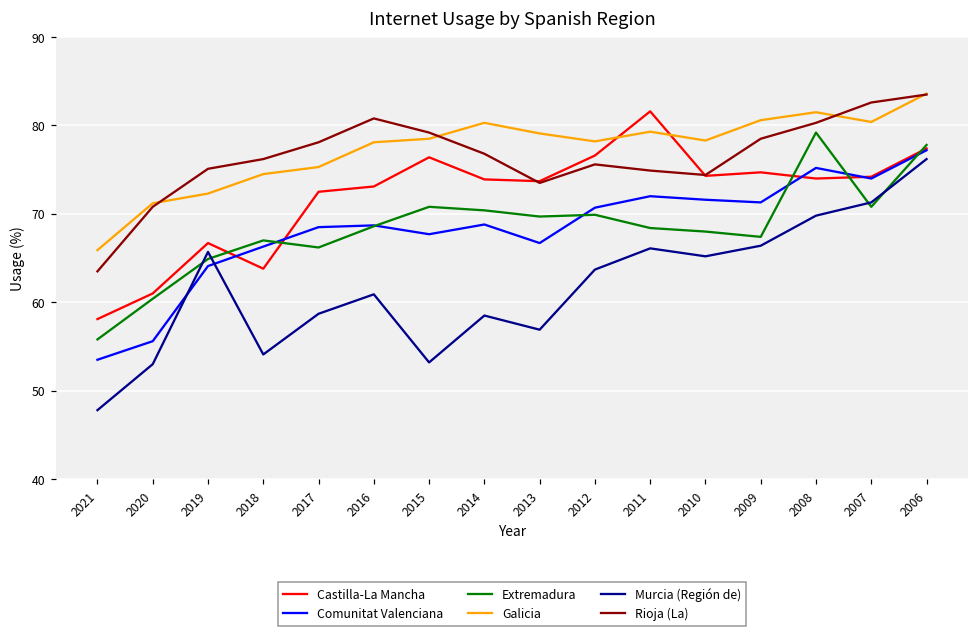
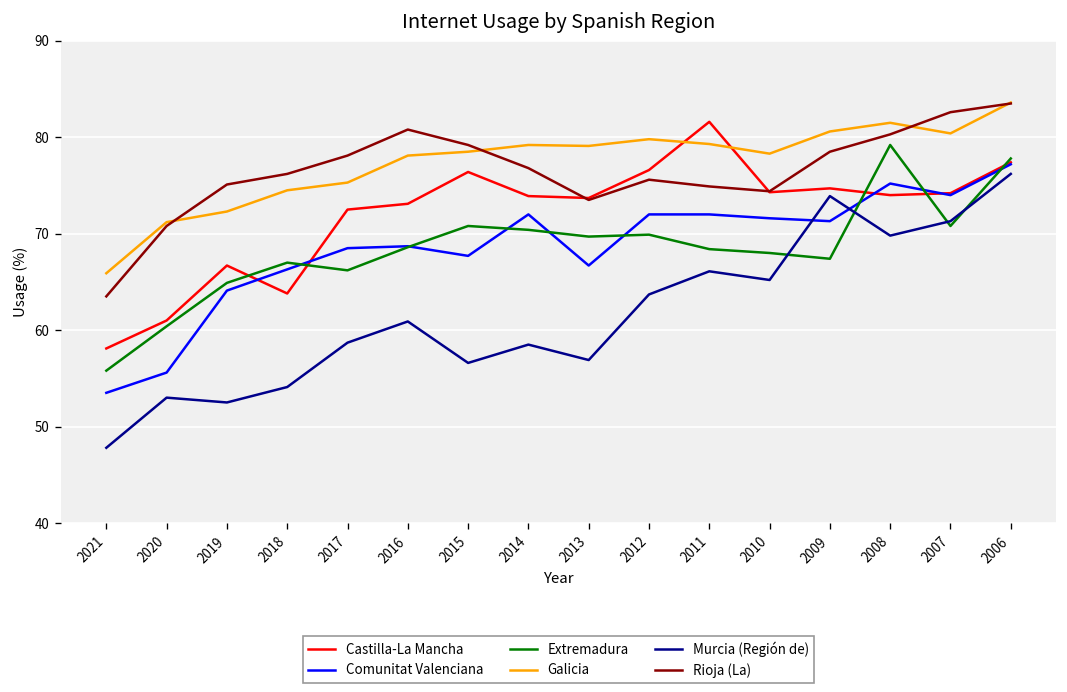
Murcia (Región de), 2019: 66 -> 53
Murcia (Región de), 2015: 53 -> 57
Comunitat Valenciana, 2014: 69 -> 72
Galicia, 2014: 80 -> 79
Comunitat Valenciana, 2012: 71 -> 72
Galicia, 2012: 78 -> 80
Murcia (Región de), 2009: 66 -> 74
